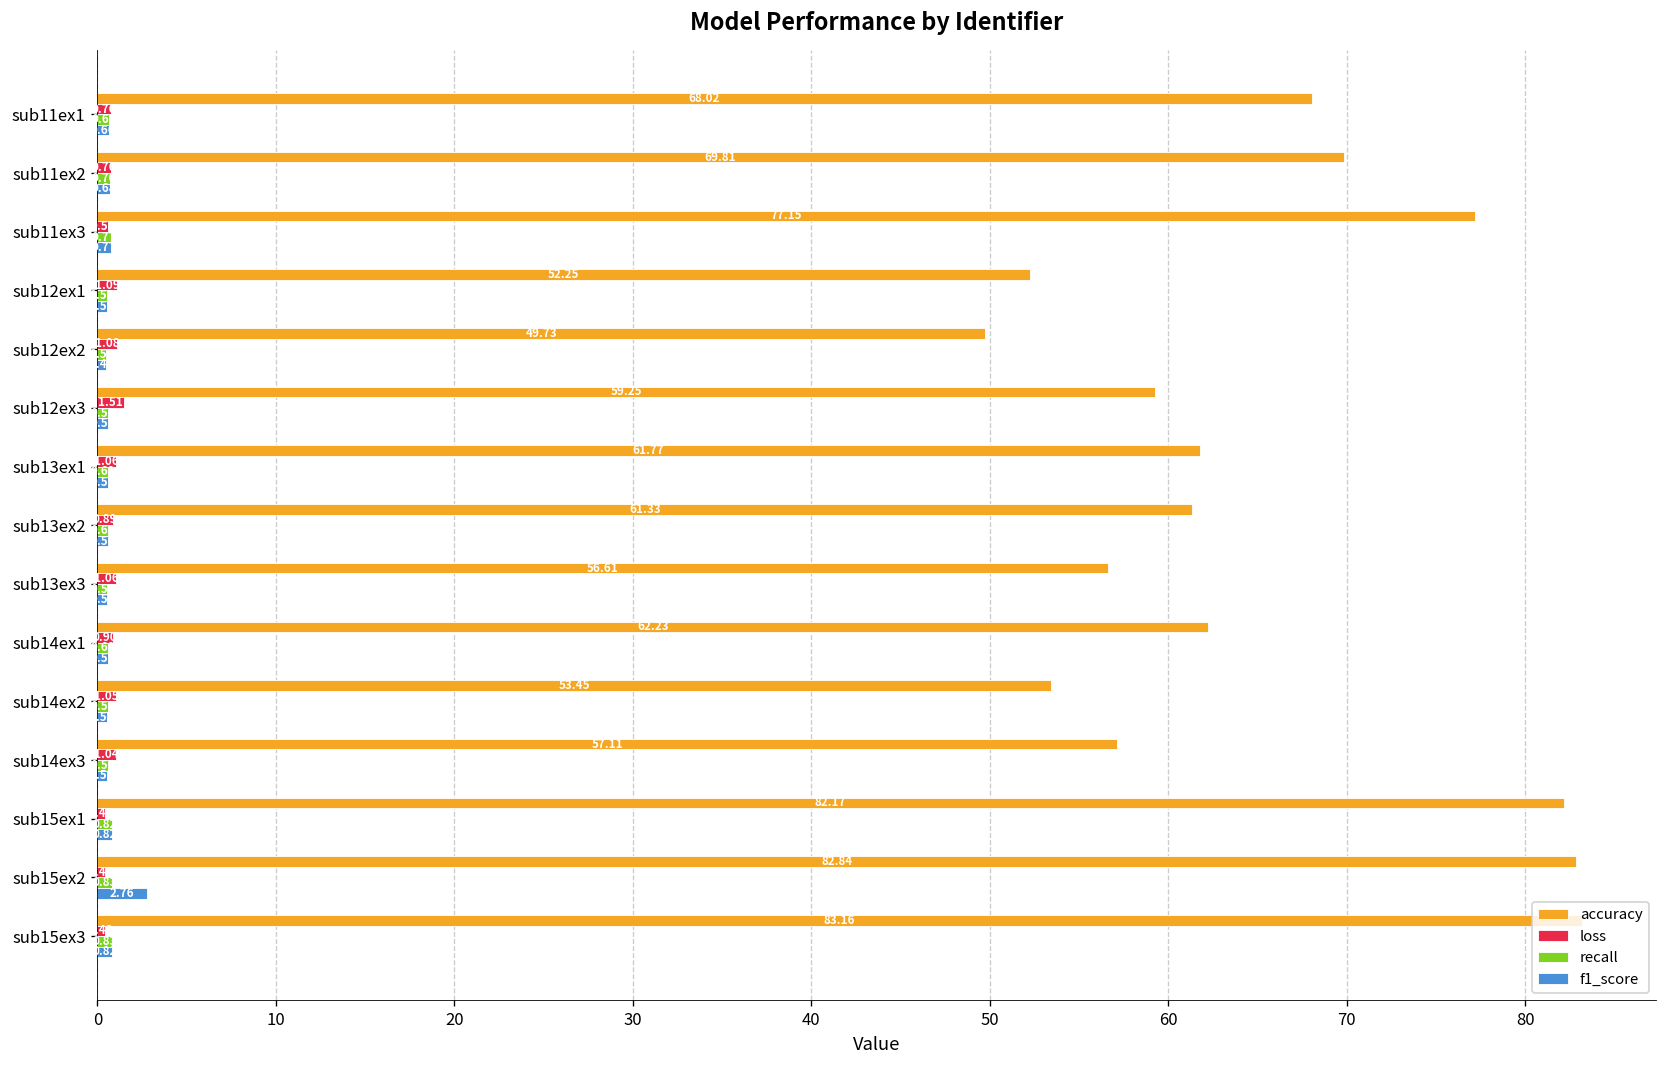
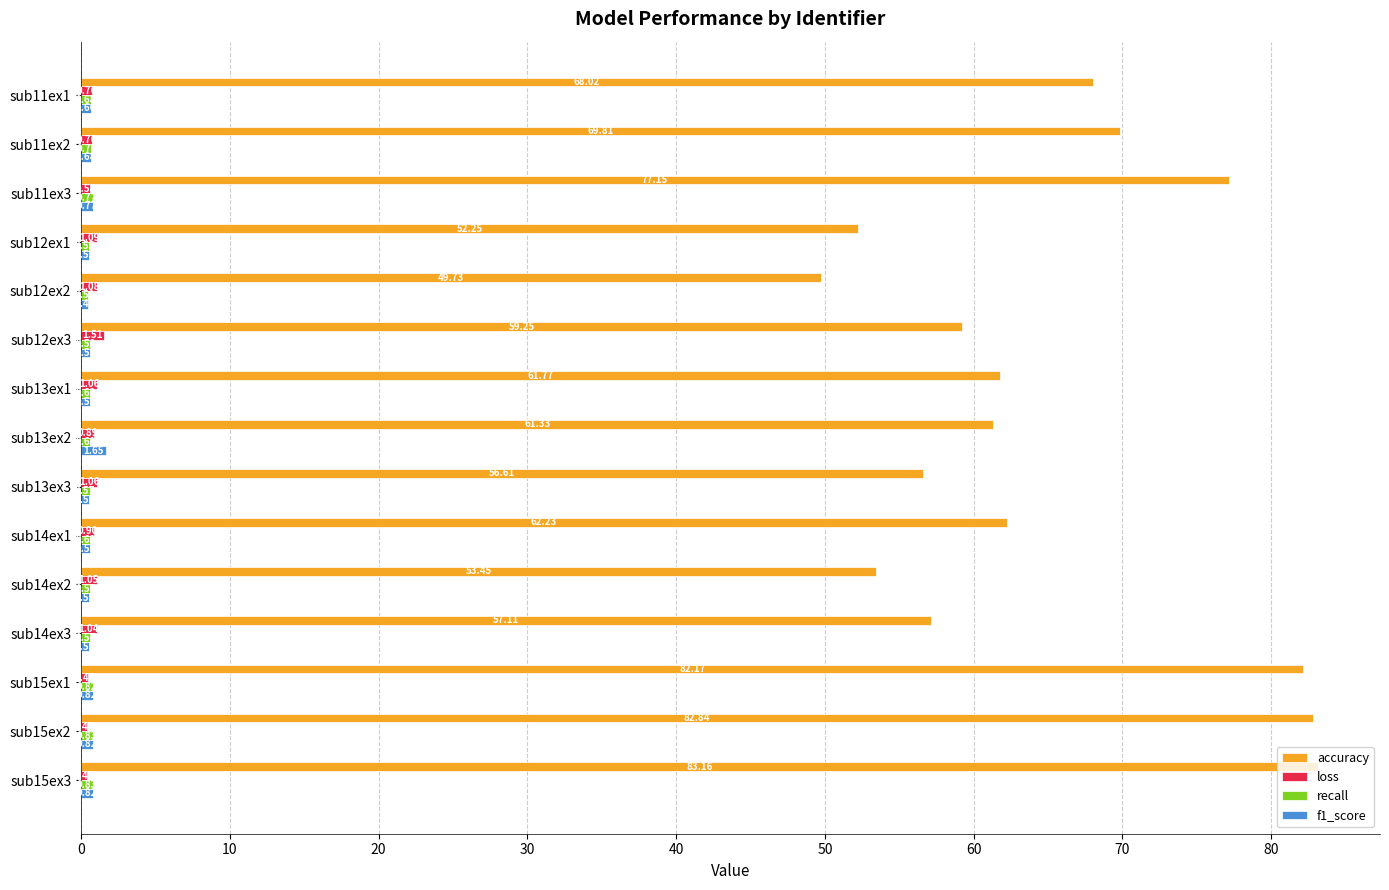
f1_score, sub13ex2: 0.6 -> 1.6
f1_score, sub15ex2: 2.8 -> 0.8
